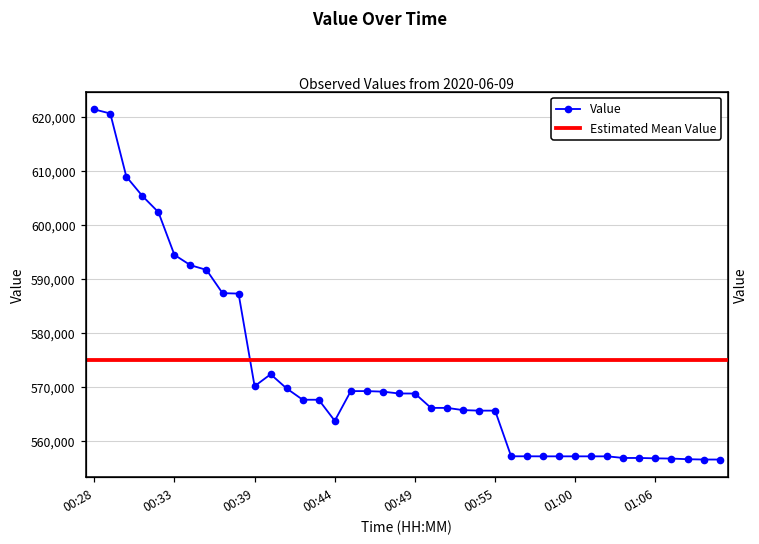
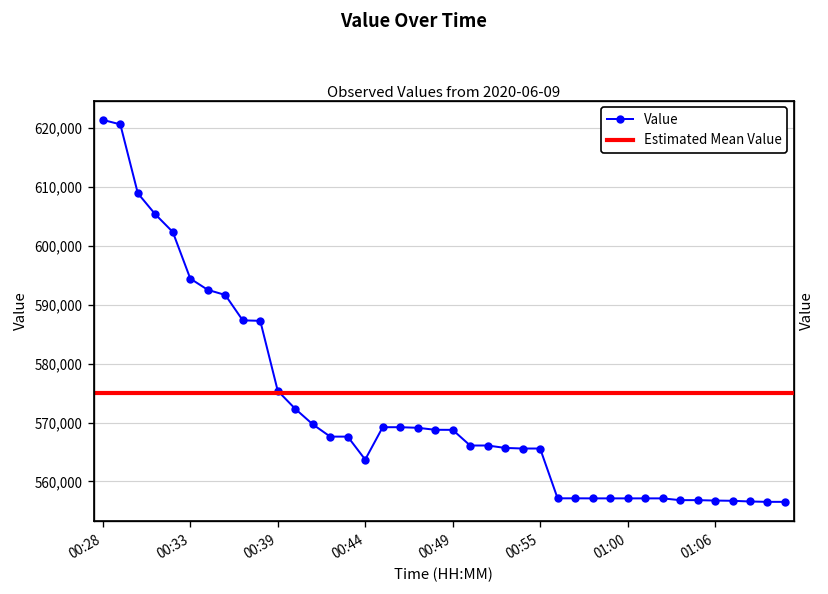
00:39: 570,000 -> 575,000
